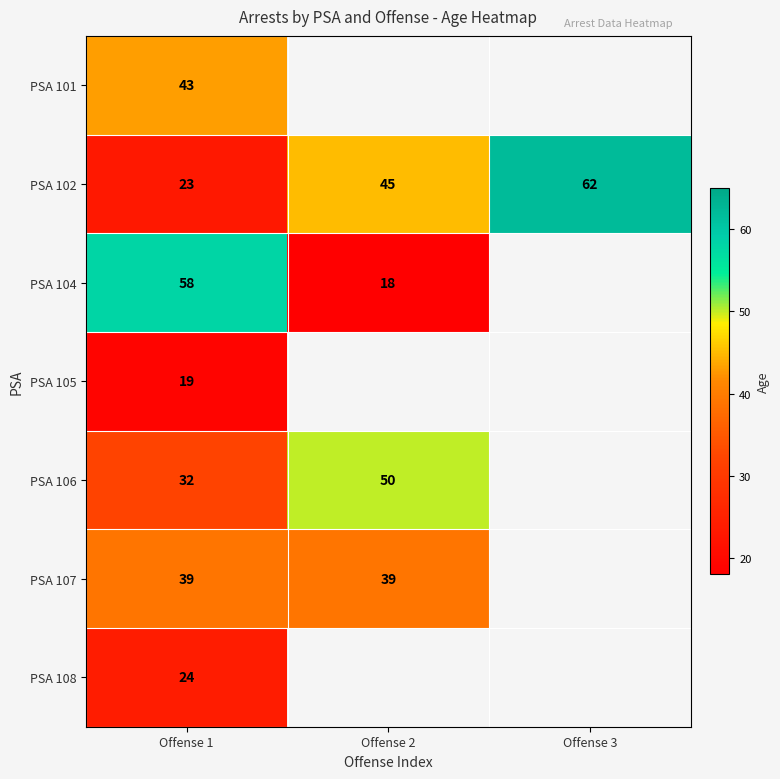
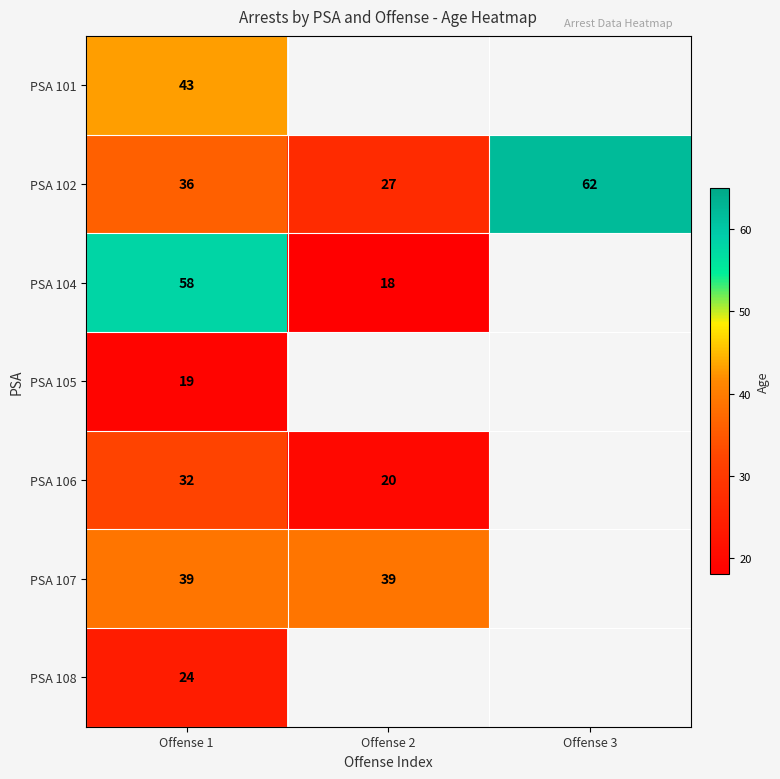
PSA 102, Offense 1: 23 -> 36
PSA 102, Offense 2: 45 -> 27
PSA 106, Offense 2: 50 -> 20
